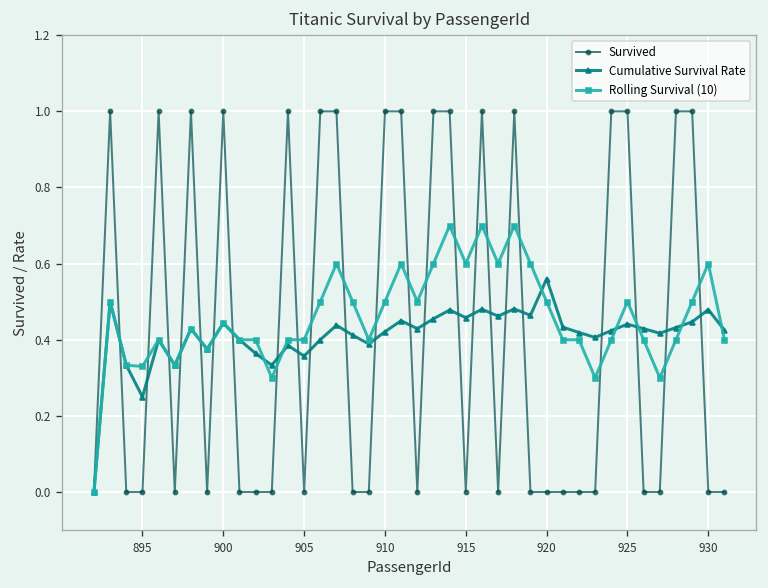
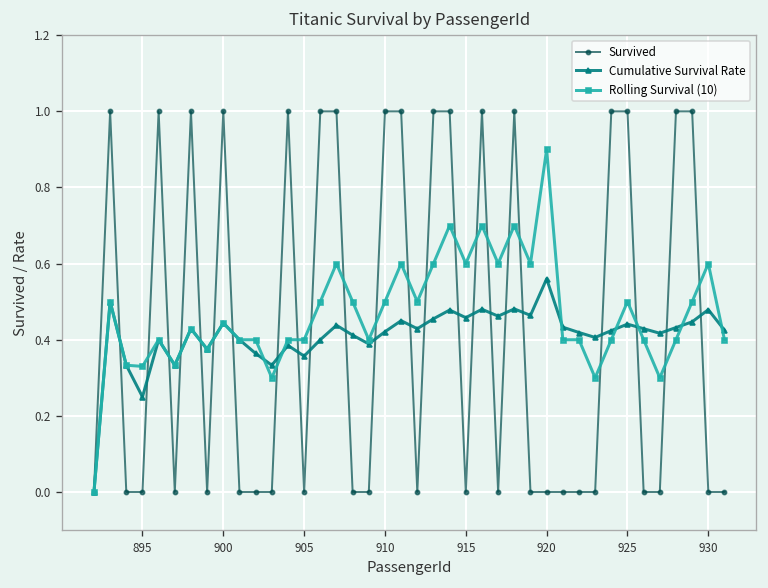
Rolling Survival (10), 920: 0.5 -> 0.9
